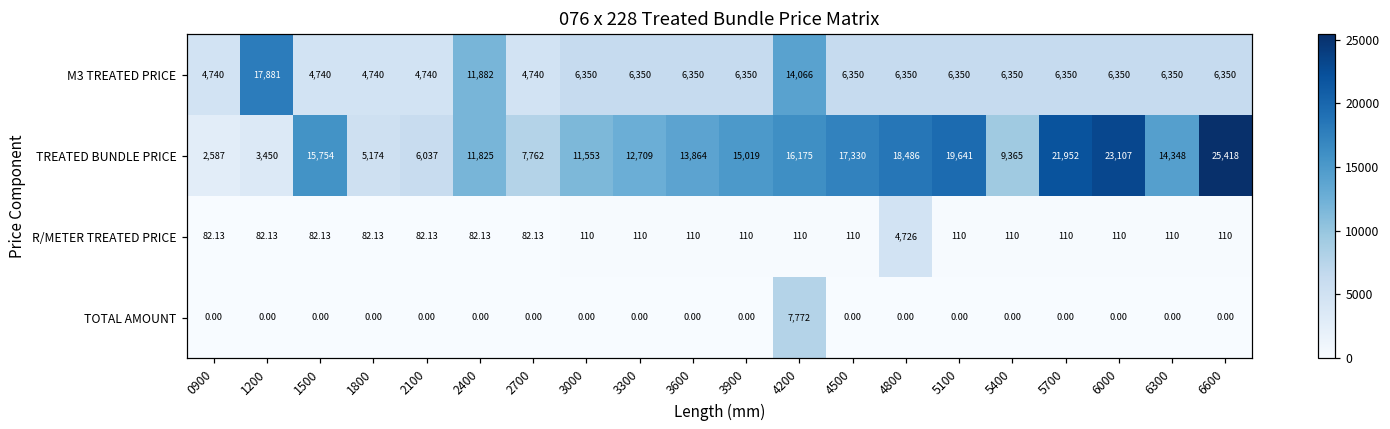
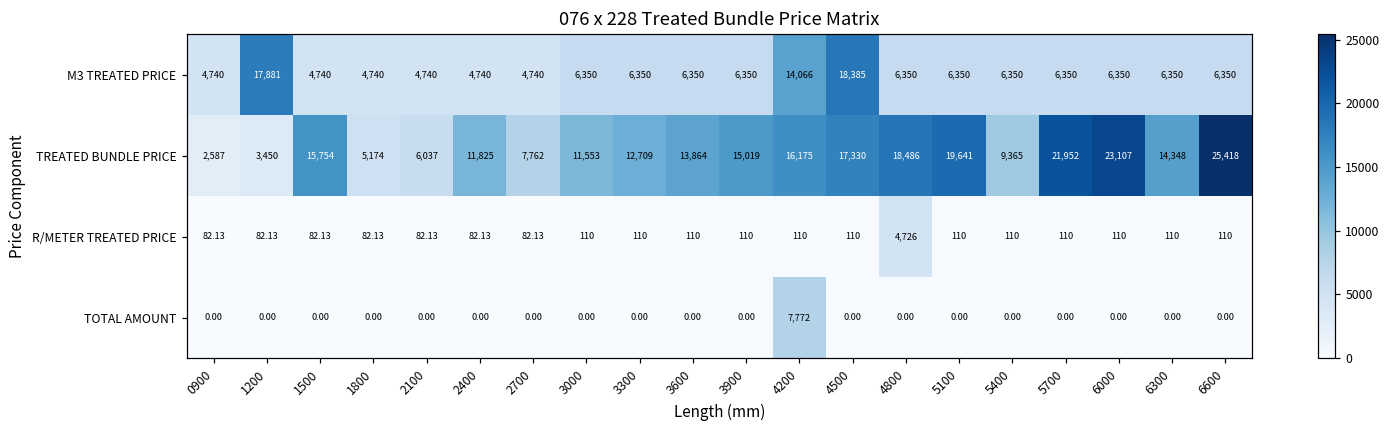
M3 TREATED PRICE, 2400: 11,882 -> 4,740
M3 TREATED PRICE, 4500: 6,350 -> 18,385
